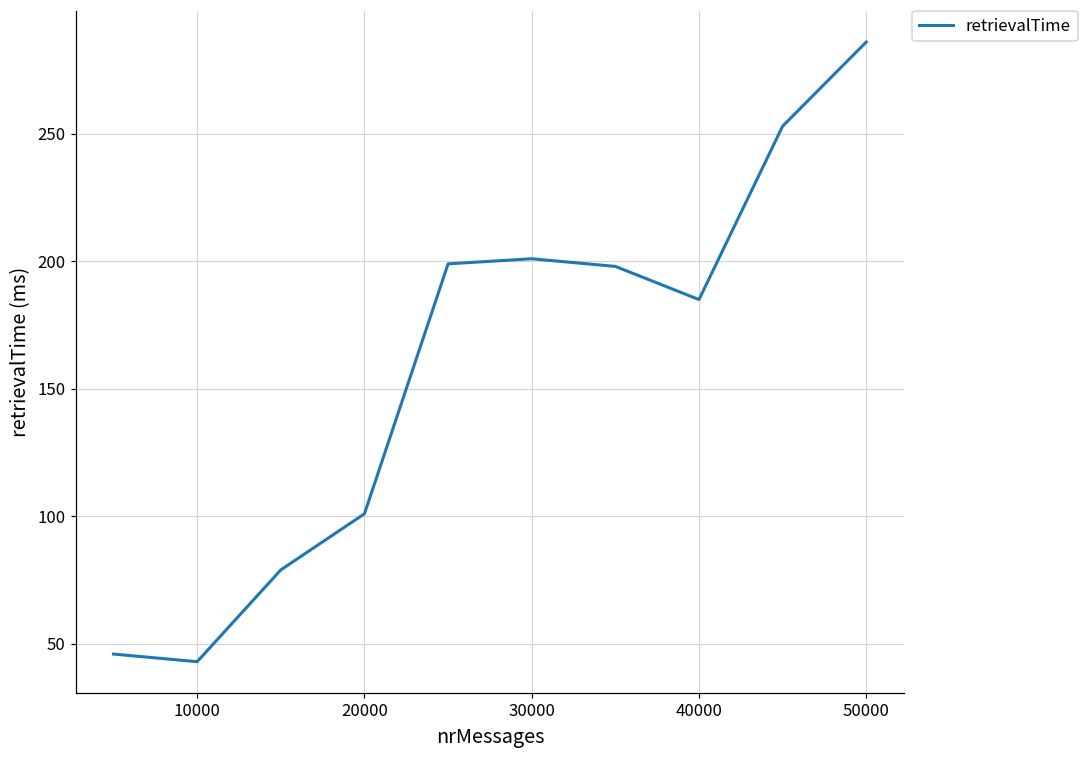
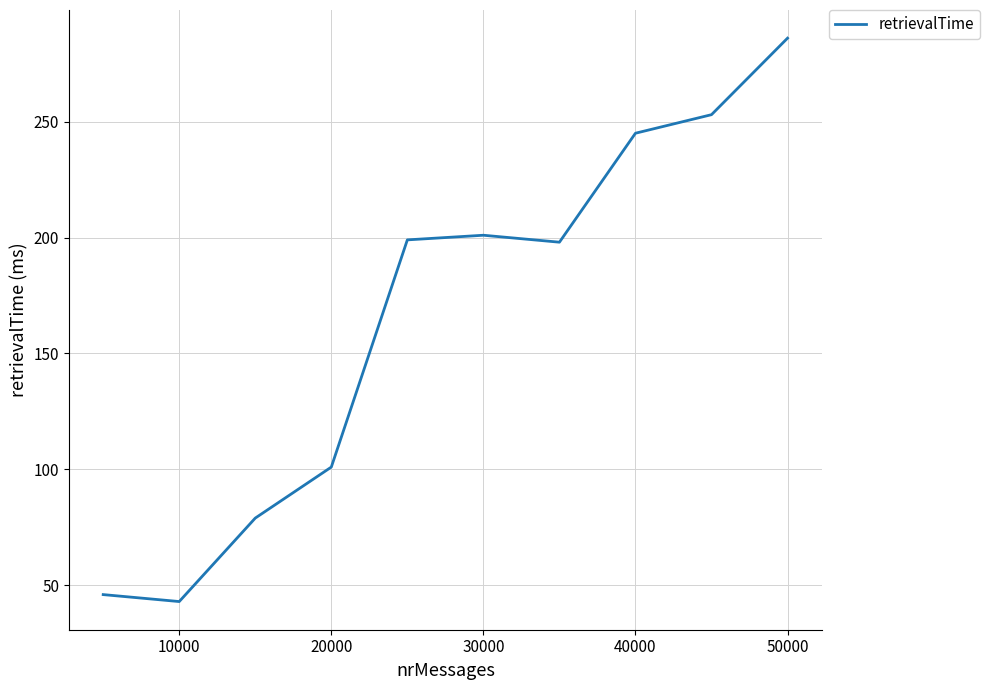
40000: 185 -> 245
